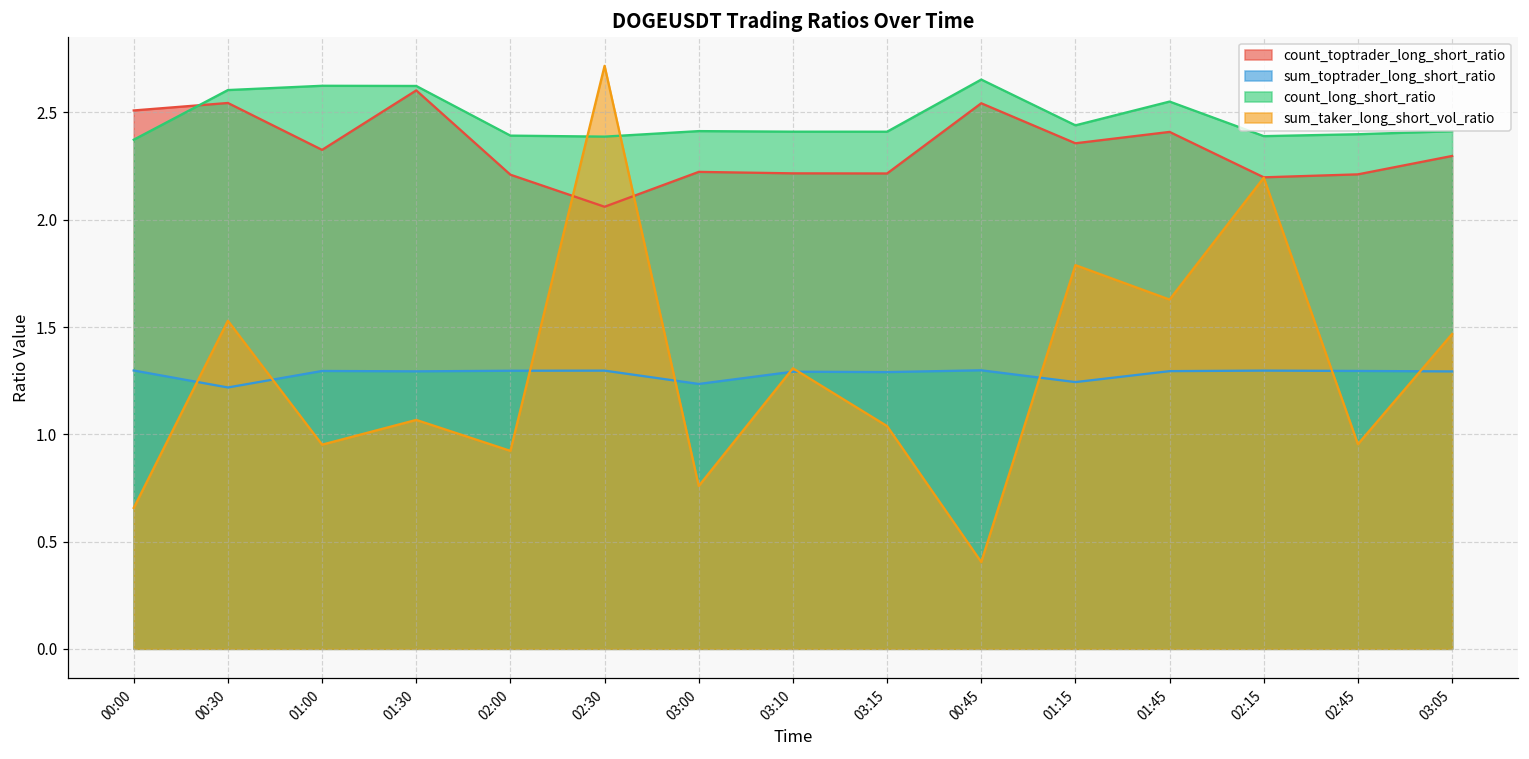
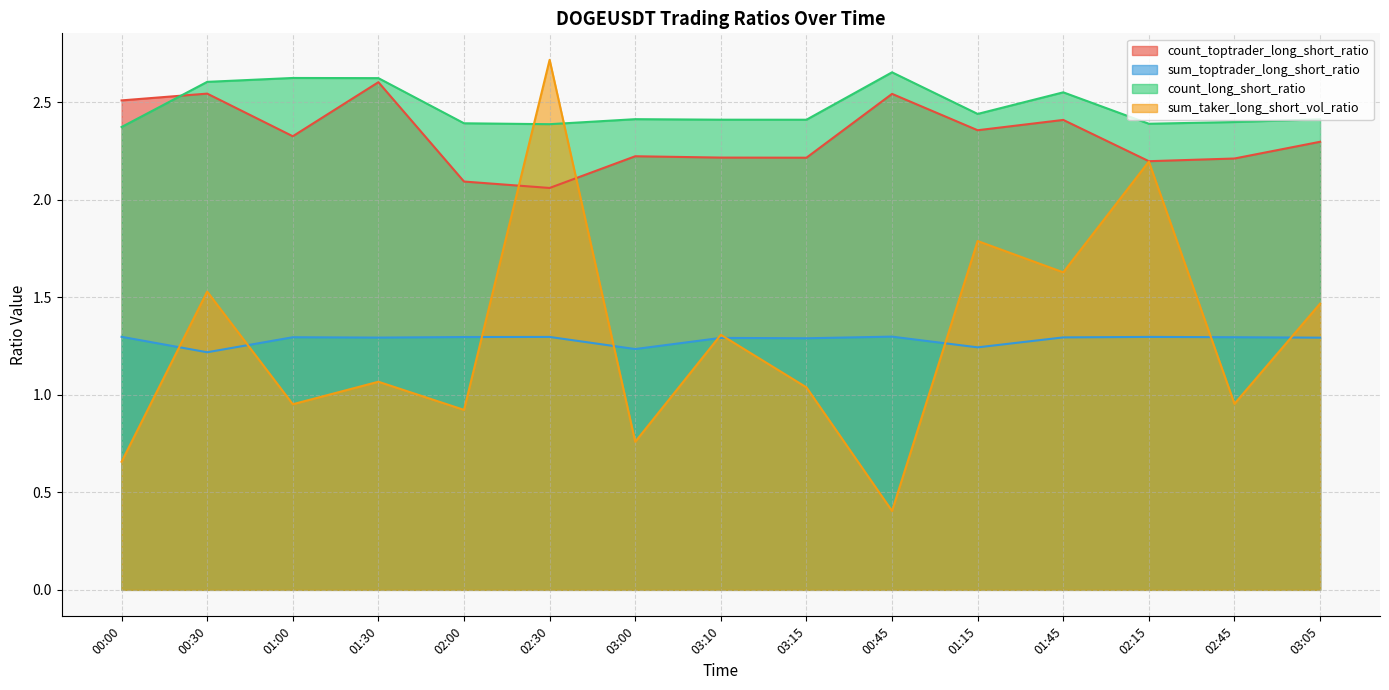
count_toptrader_long_short_ratio, 02:00: 2.21 -> 2.09
